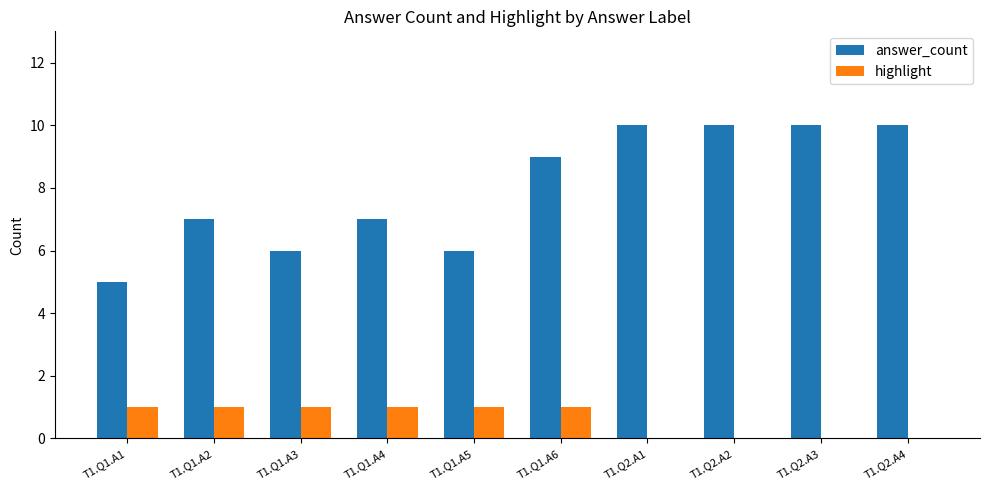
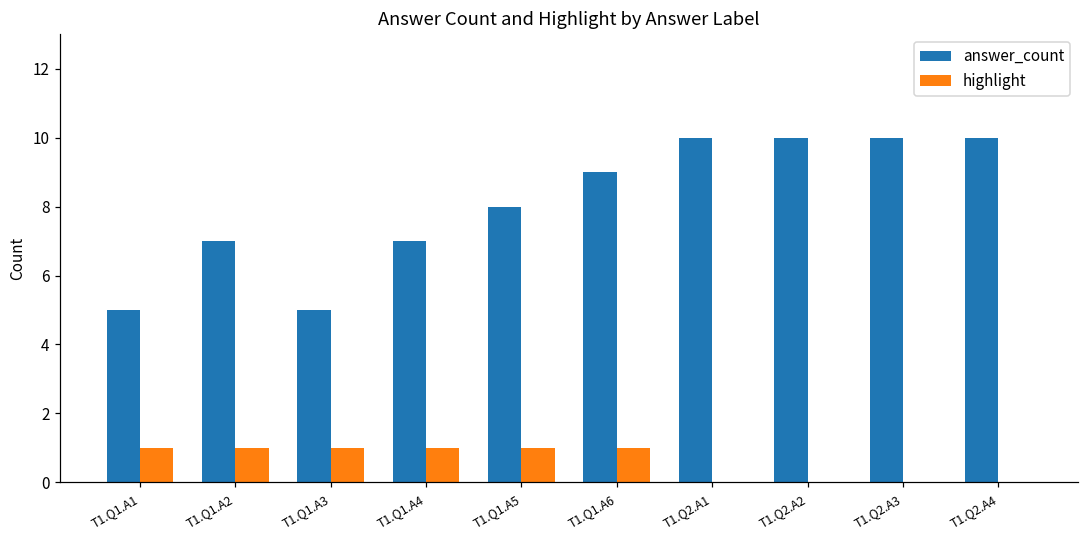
answer_count, T1.Q1.A3: 6 -> 5
answer_count, T1.Q1.A5: 6 -> 8
